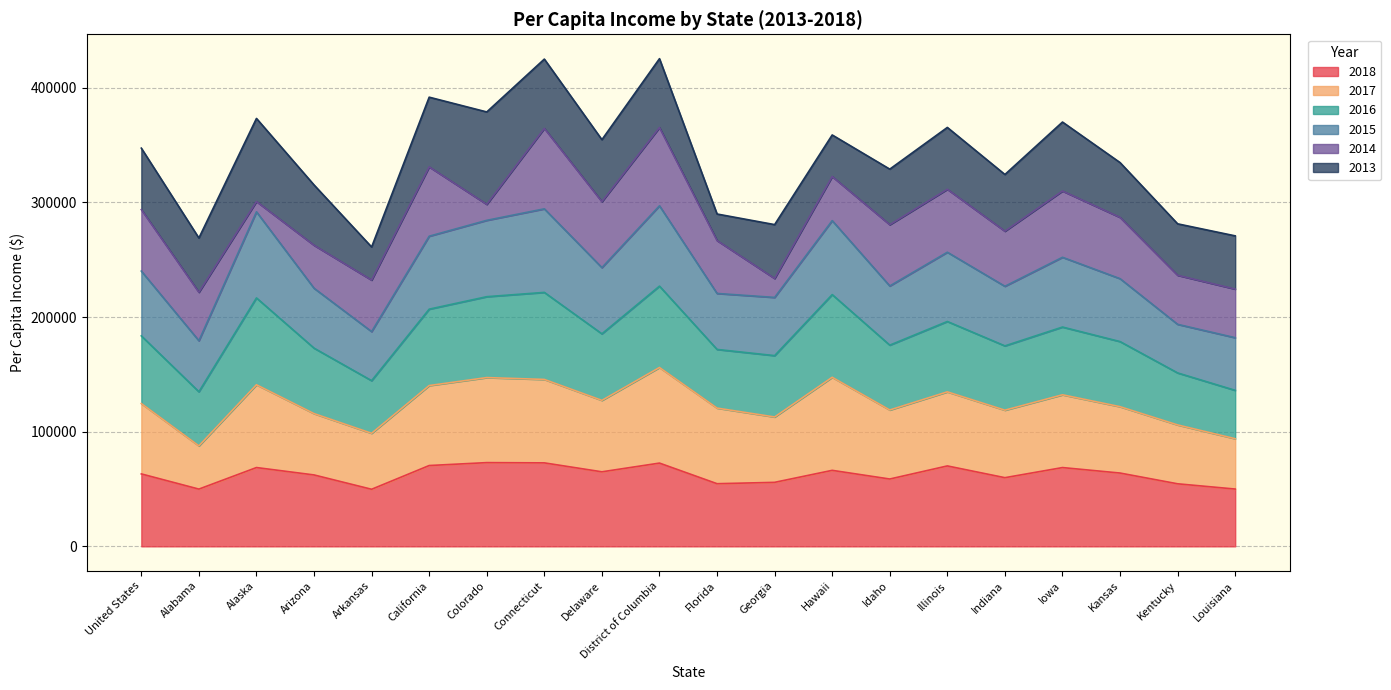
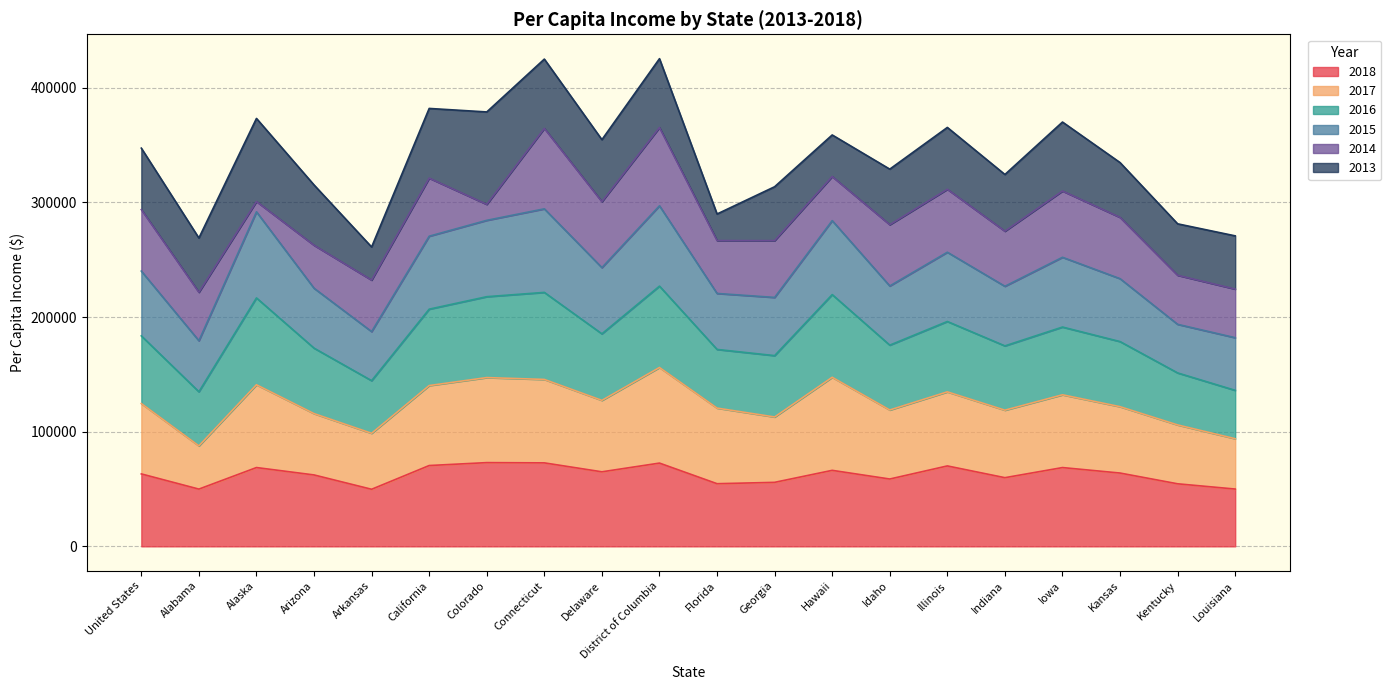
2014, California: 60000 -> 51000
2014, Georgia: 17000 -> 50000
